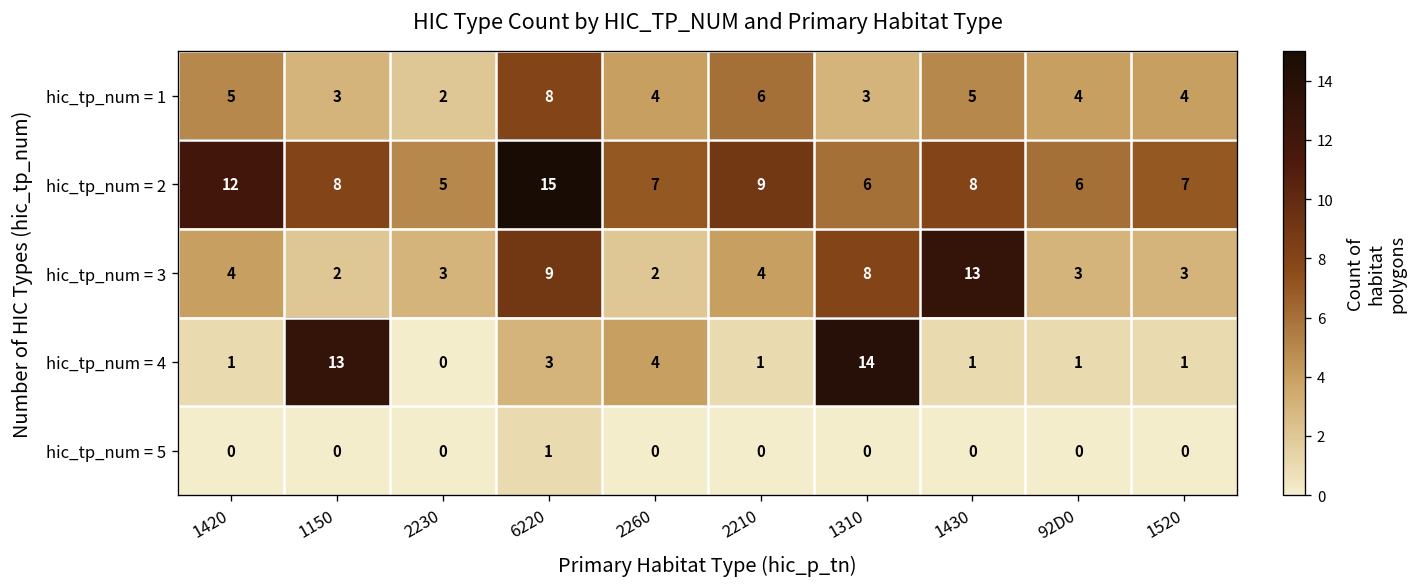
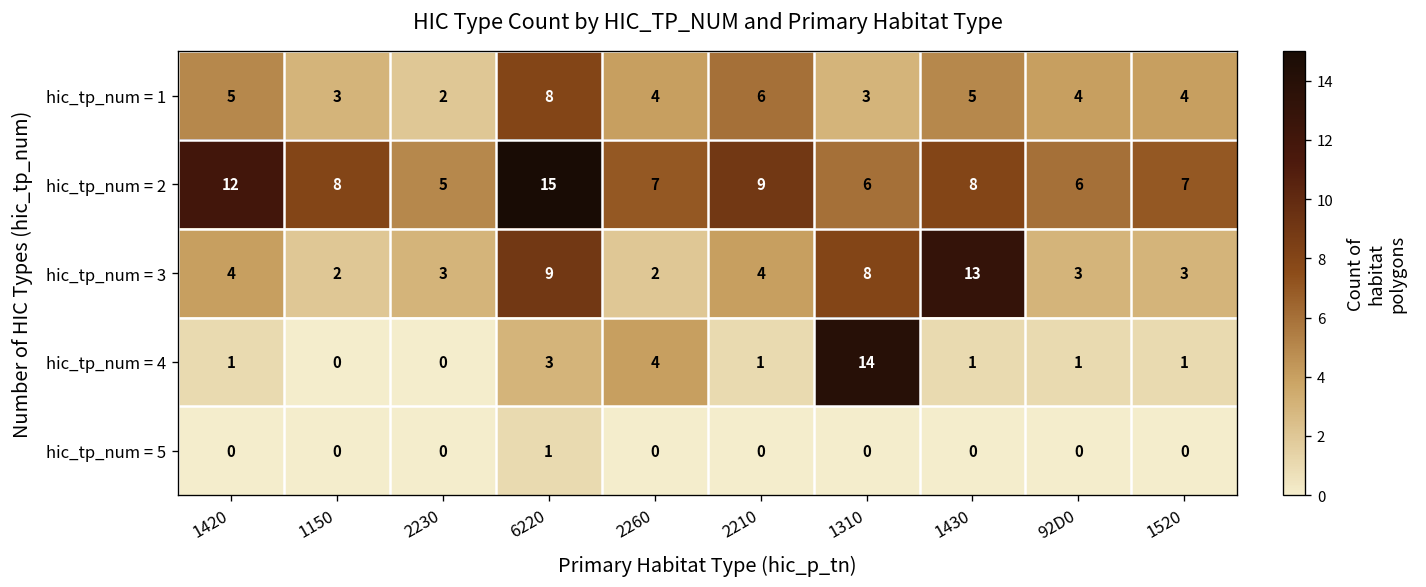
hic_tp_num = 4, 1150: 13 -> 0
